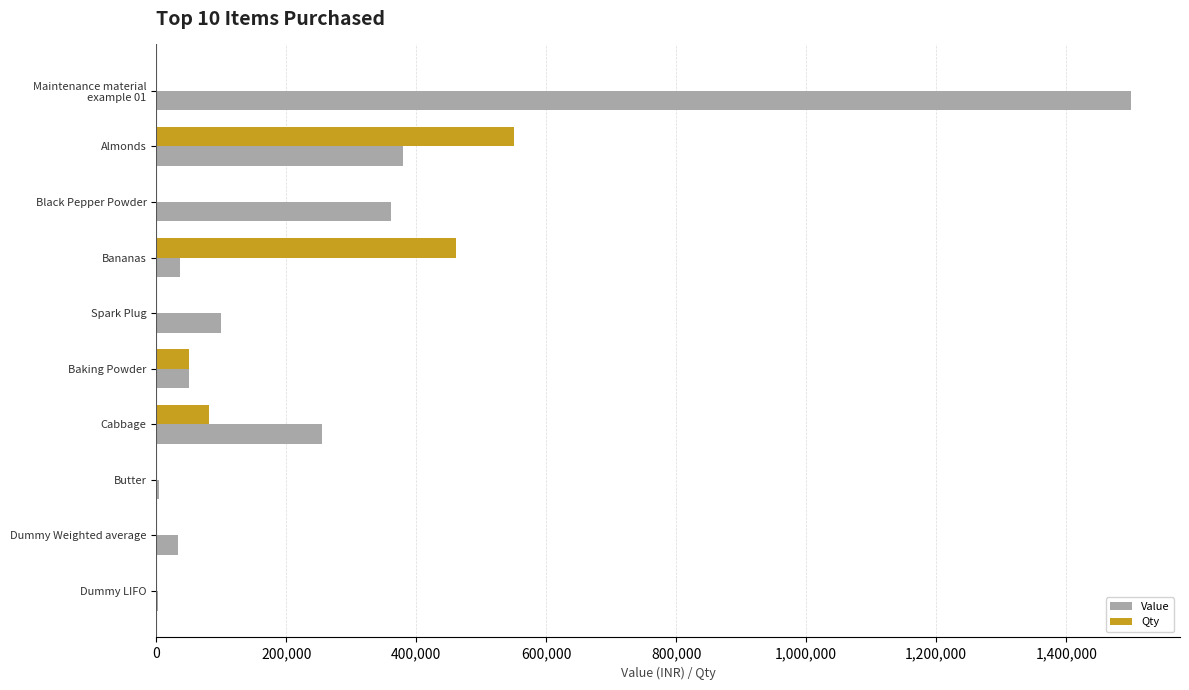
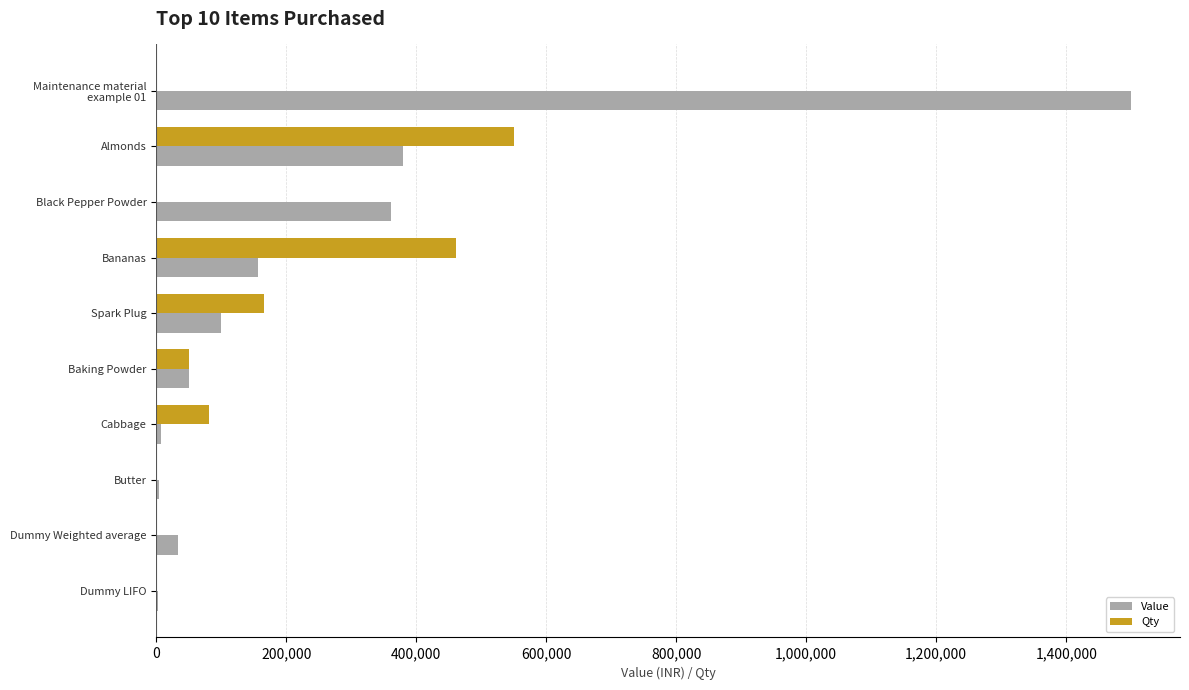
Value, Bananas: 40,000 -> 160,000
Qty, Spark Plug: 0 -> 170,000
Value, Cabbage: 250,000 -> 10,000
